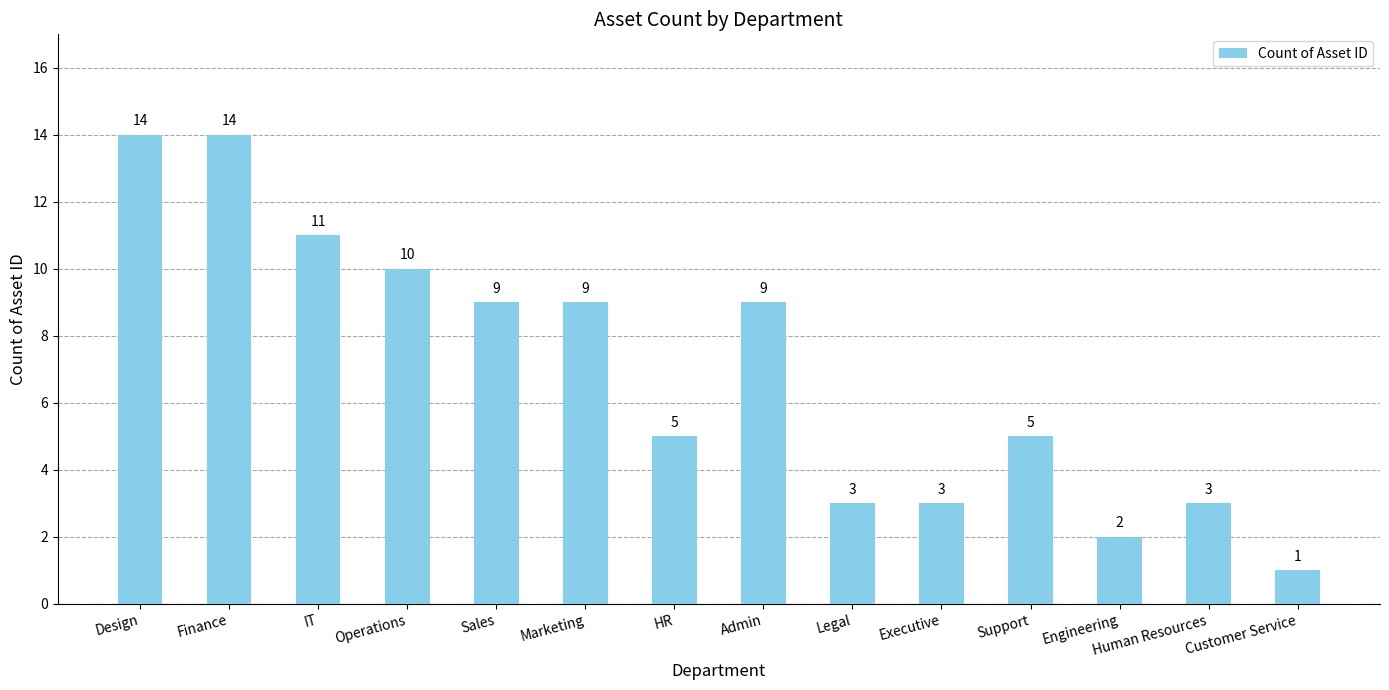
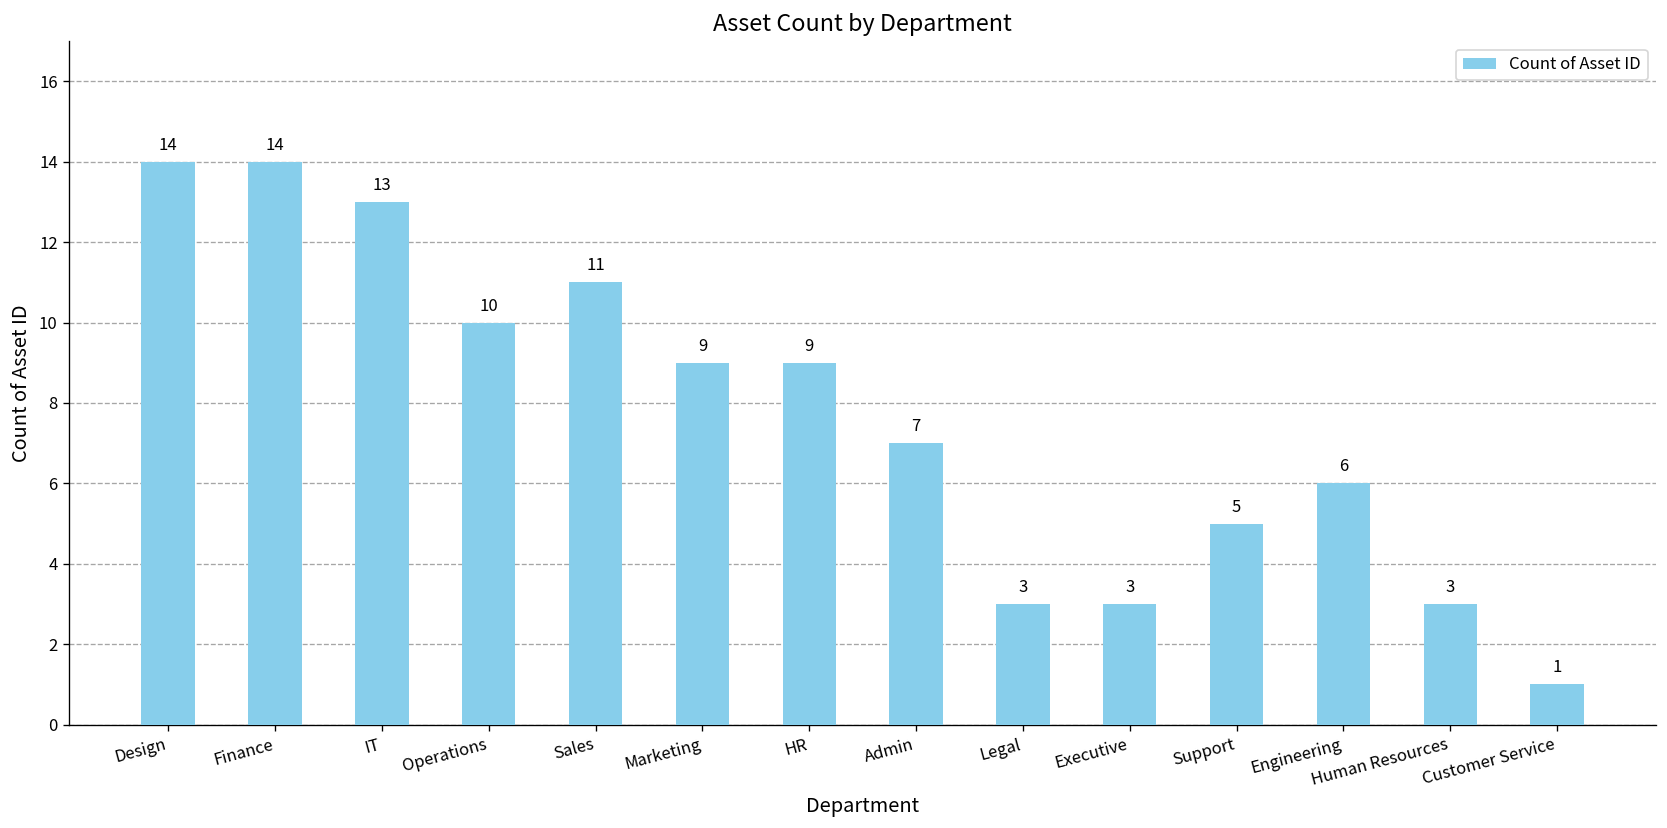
IT: 11 -> 13
Sales: 9 -> 11
HR: 5 -> 9
Admin: 9 -> 7
Engineering: 2 -> 6
